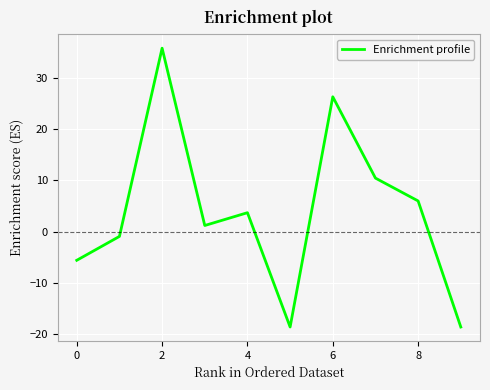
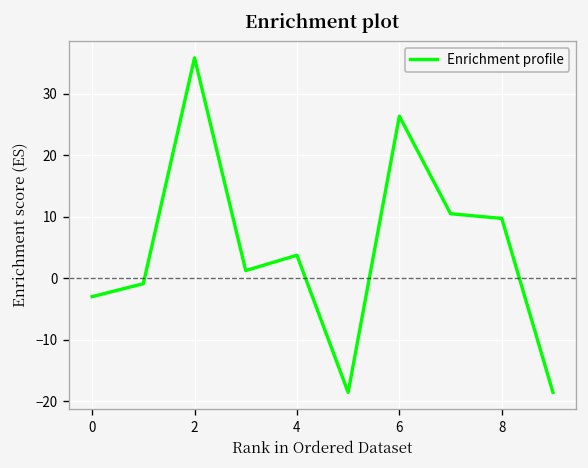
0: -6 -> -3
8: 6 -> 10
